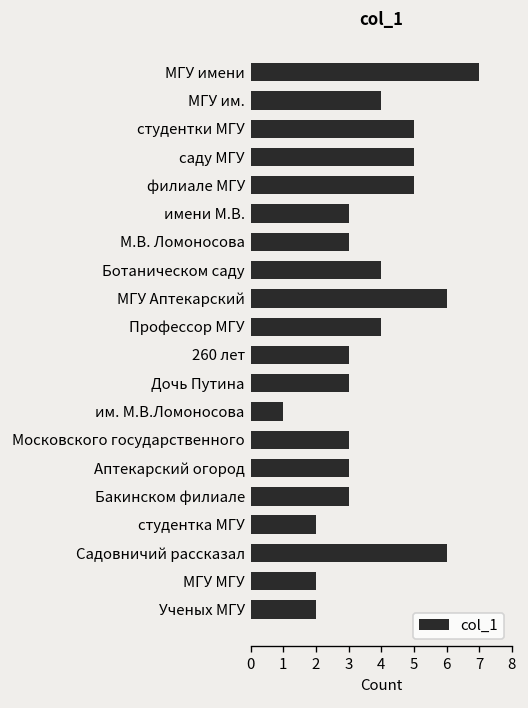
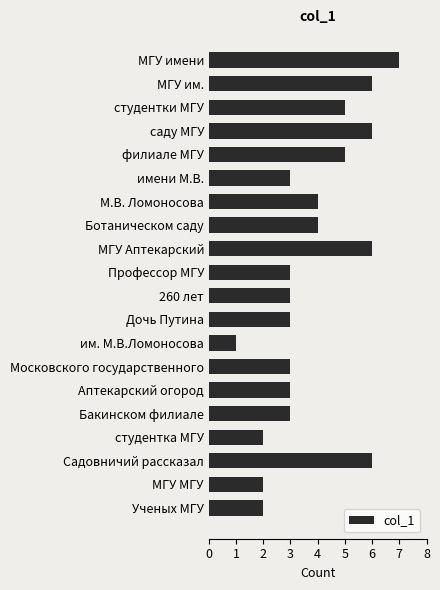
МГУ им.: 4 -> 6
саду МГУ: 5 -> 6
М.В. Ломоносова: 3 -> 4
Профессор МГУ: 4 -> 3
